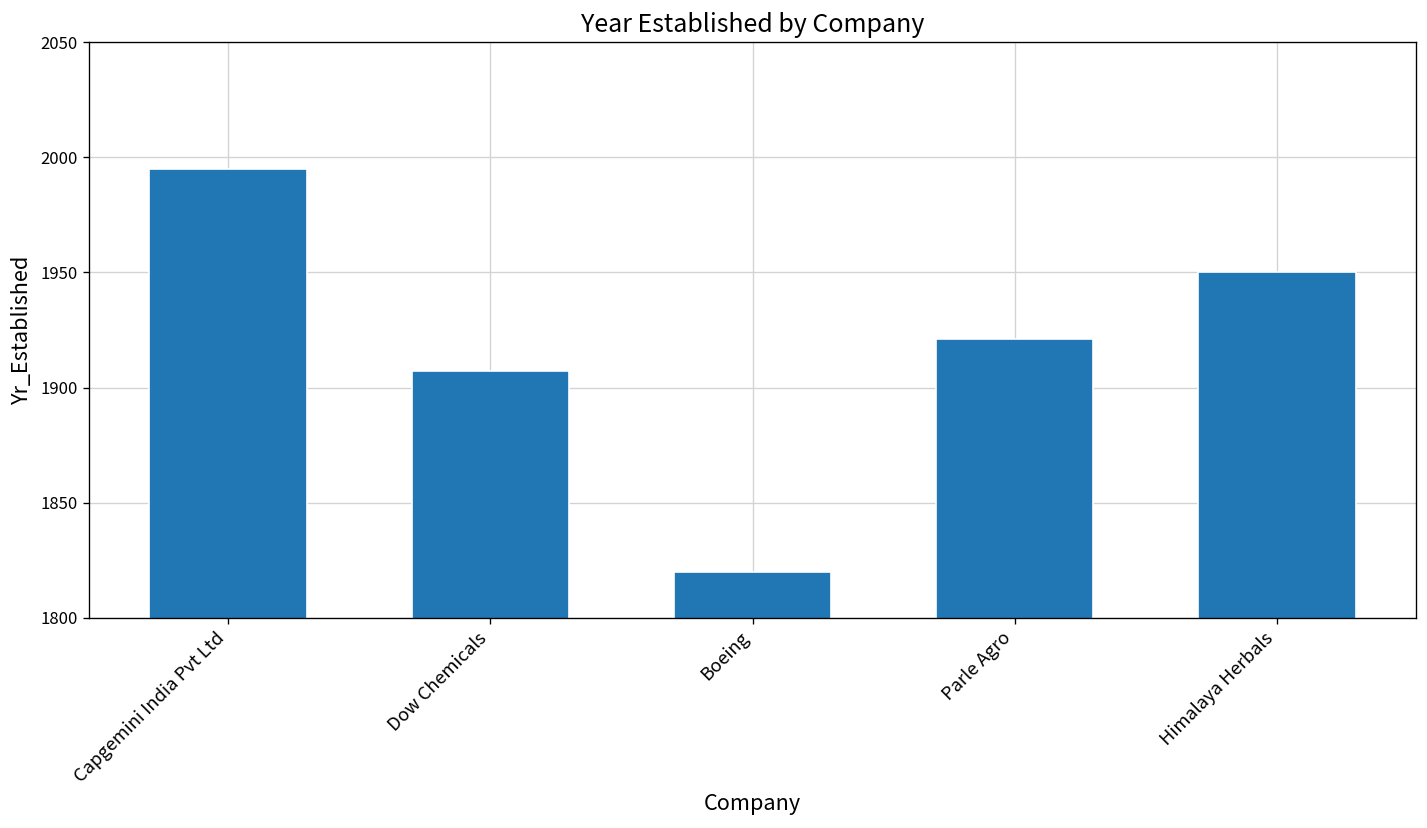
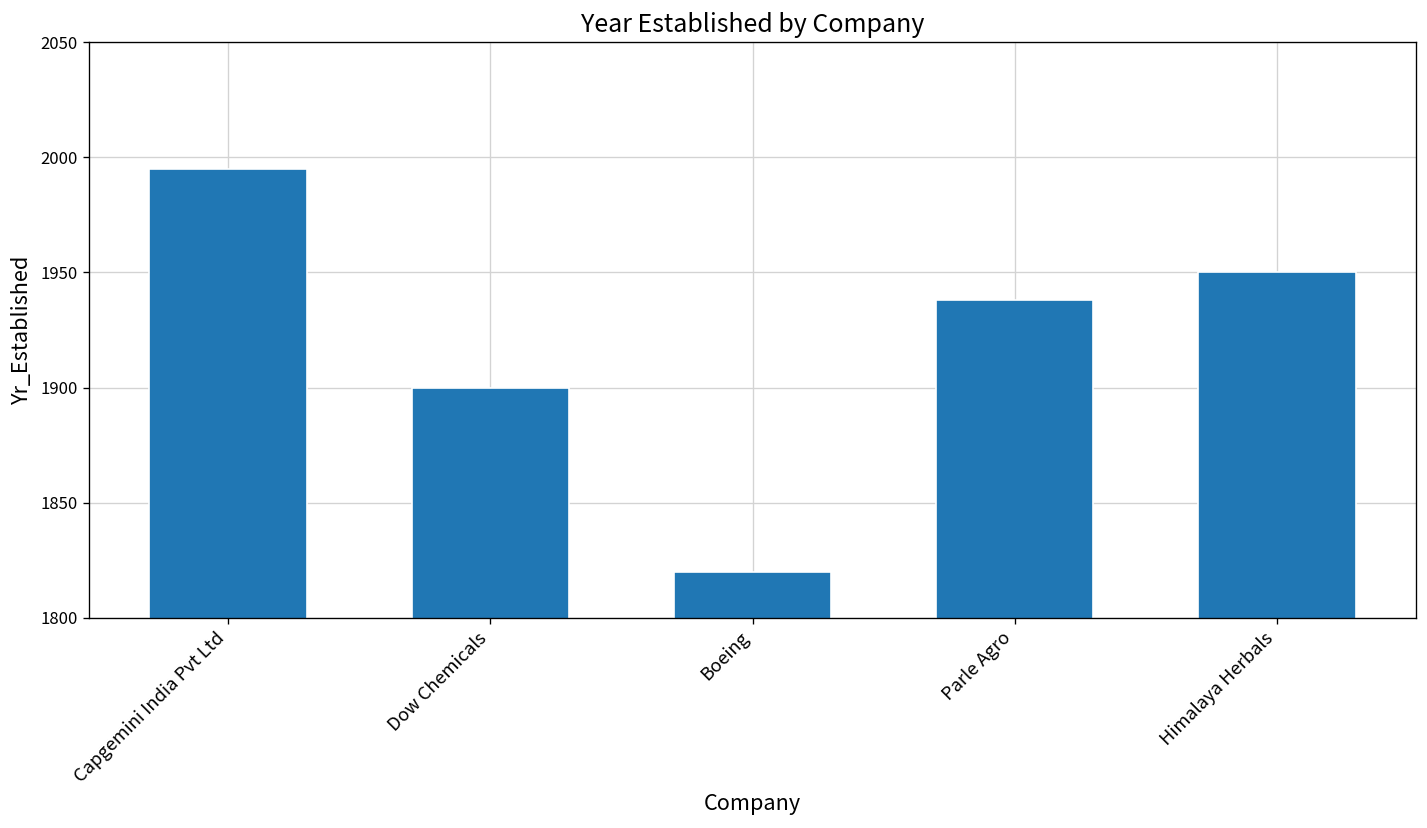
Dow Chemicals: 1907 -> 1900
Parle Agro: 1921 -> 1938
